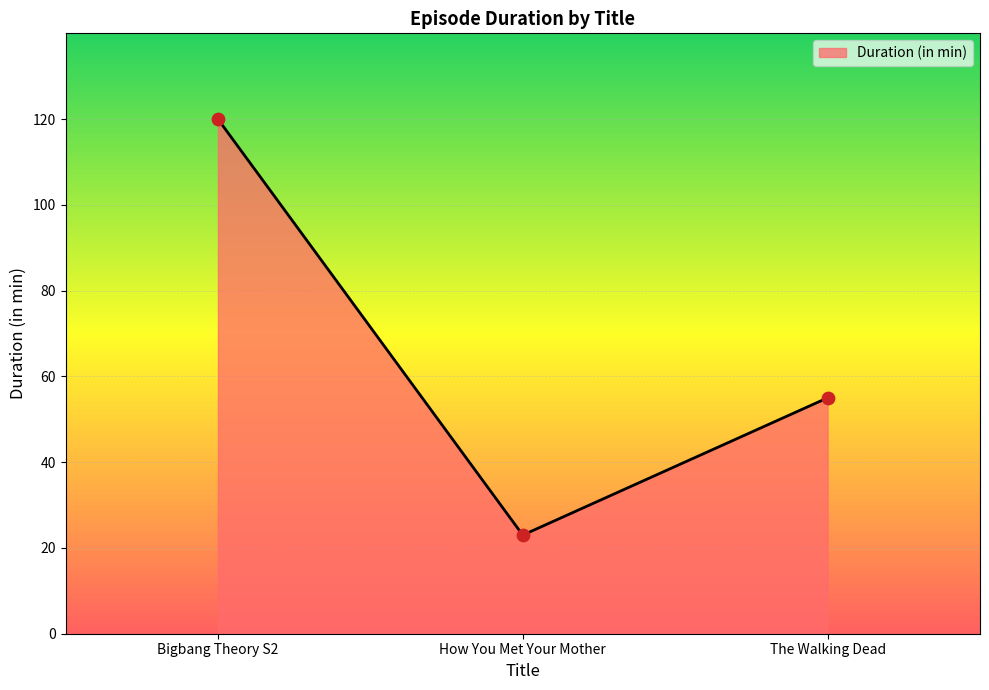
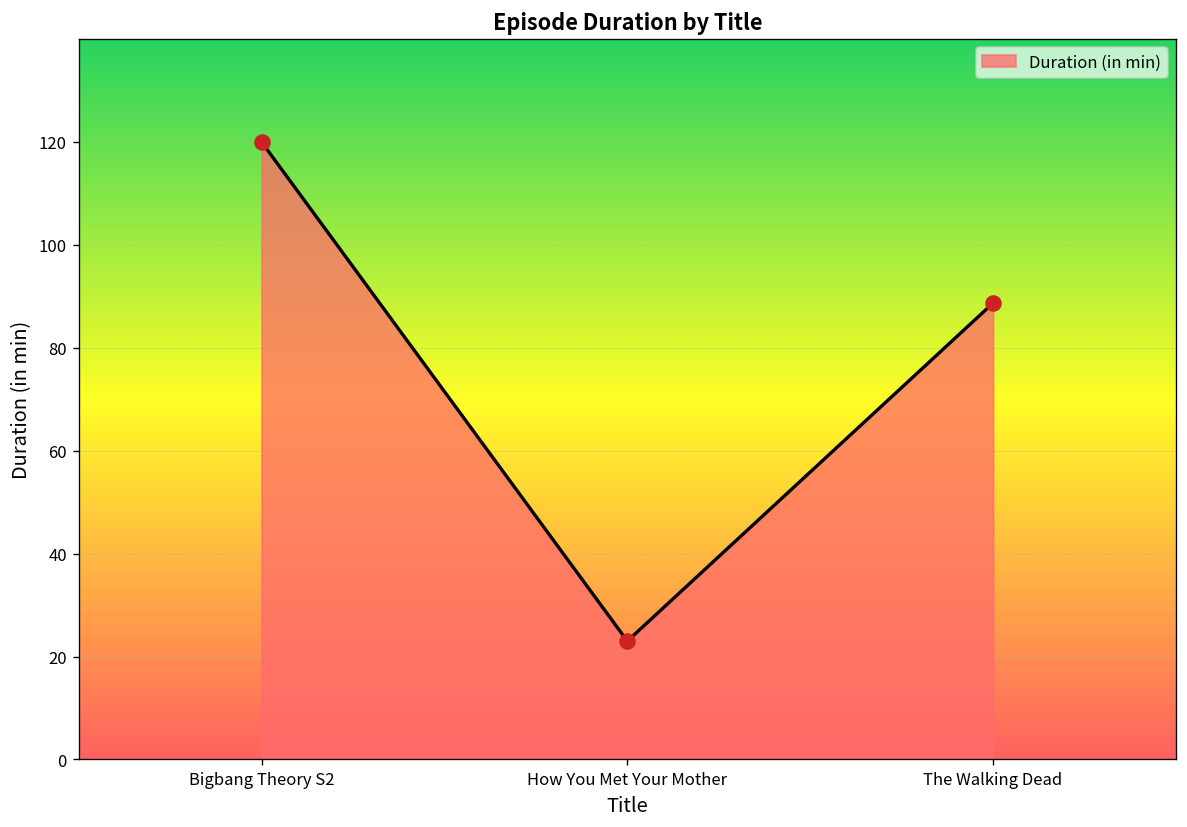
The Walking Dead: 55 -> 89
